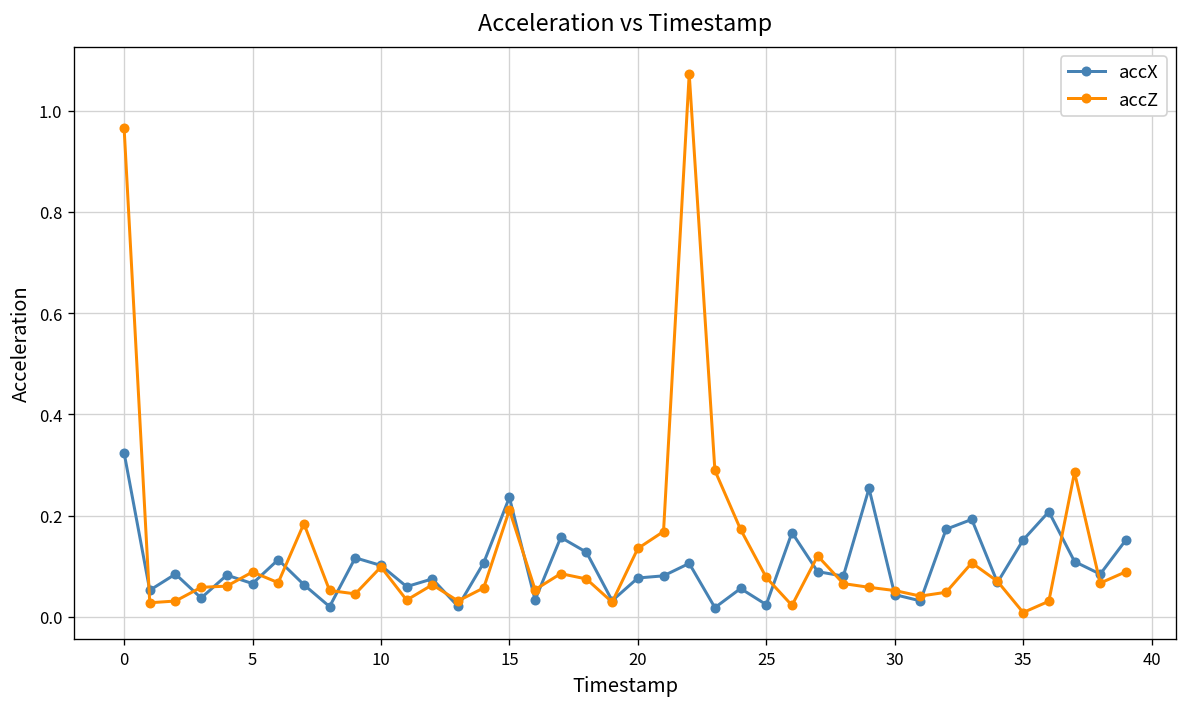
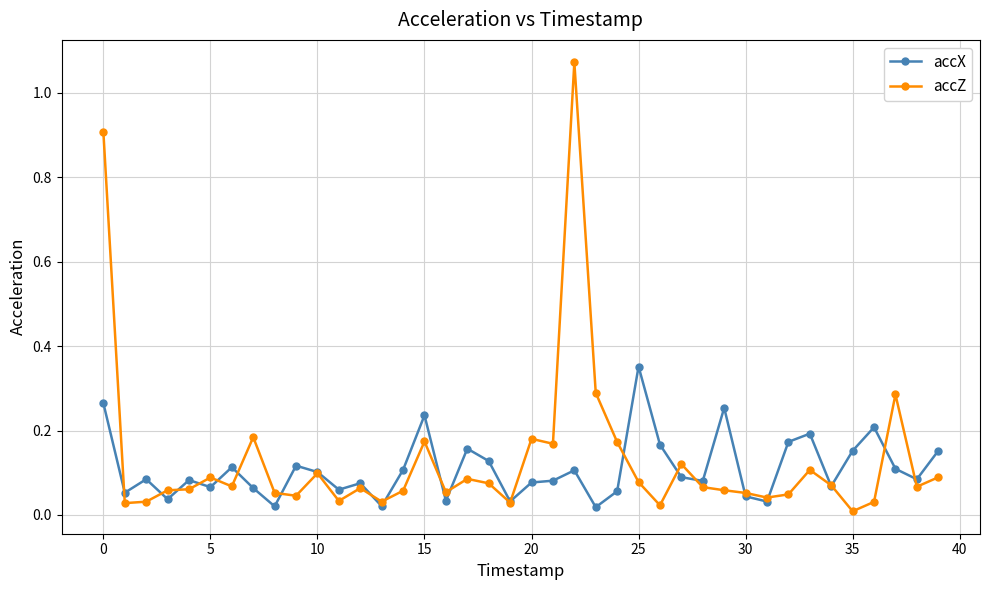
accX, 0: 0.32 -> 0.26
accZ, 0: 0.97 -> 0.91
accZ, 15: 0.21 -> 0.17
accZ, 20: 0.14 -> 0.18
accX, 25: 0.02 -> 0.35
